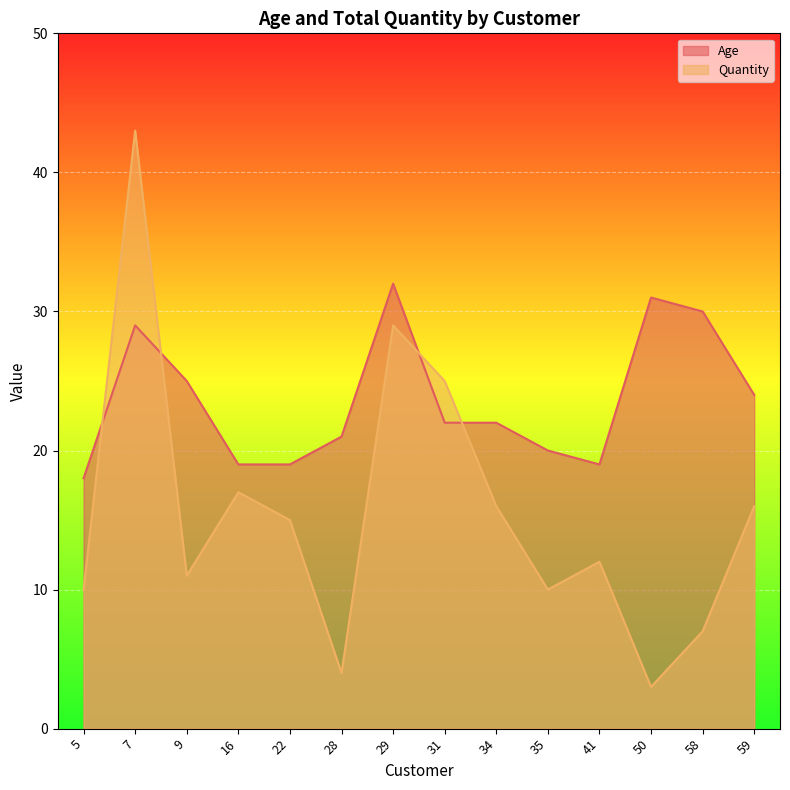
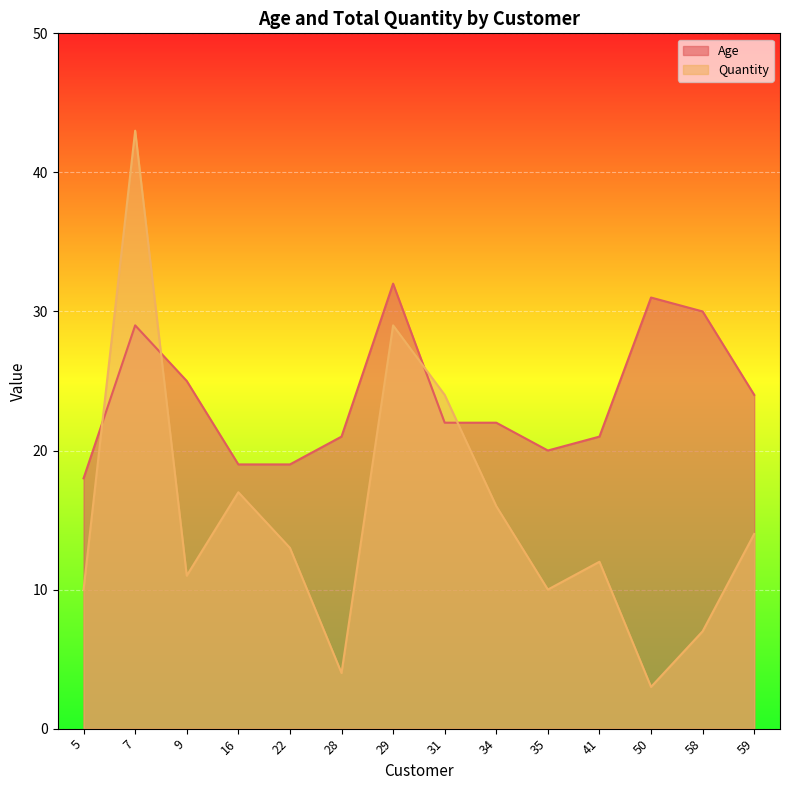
Quantity, 22: 15 -> 13
Quantity, 31: 25 -> 24
Age, 41: 19 -> 21
Quantity, 59: 16 -> 14
